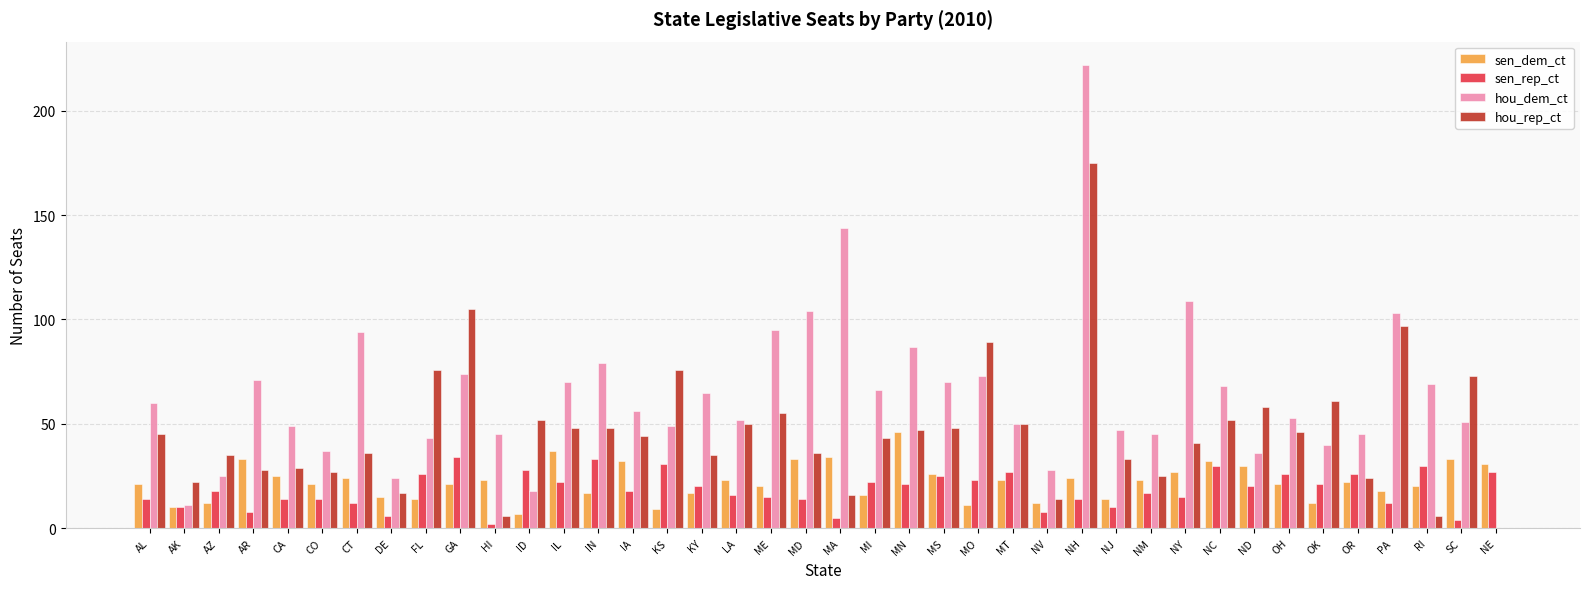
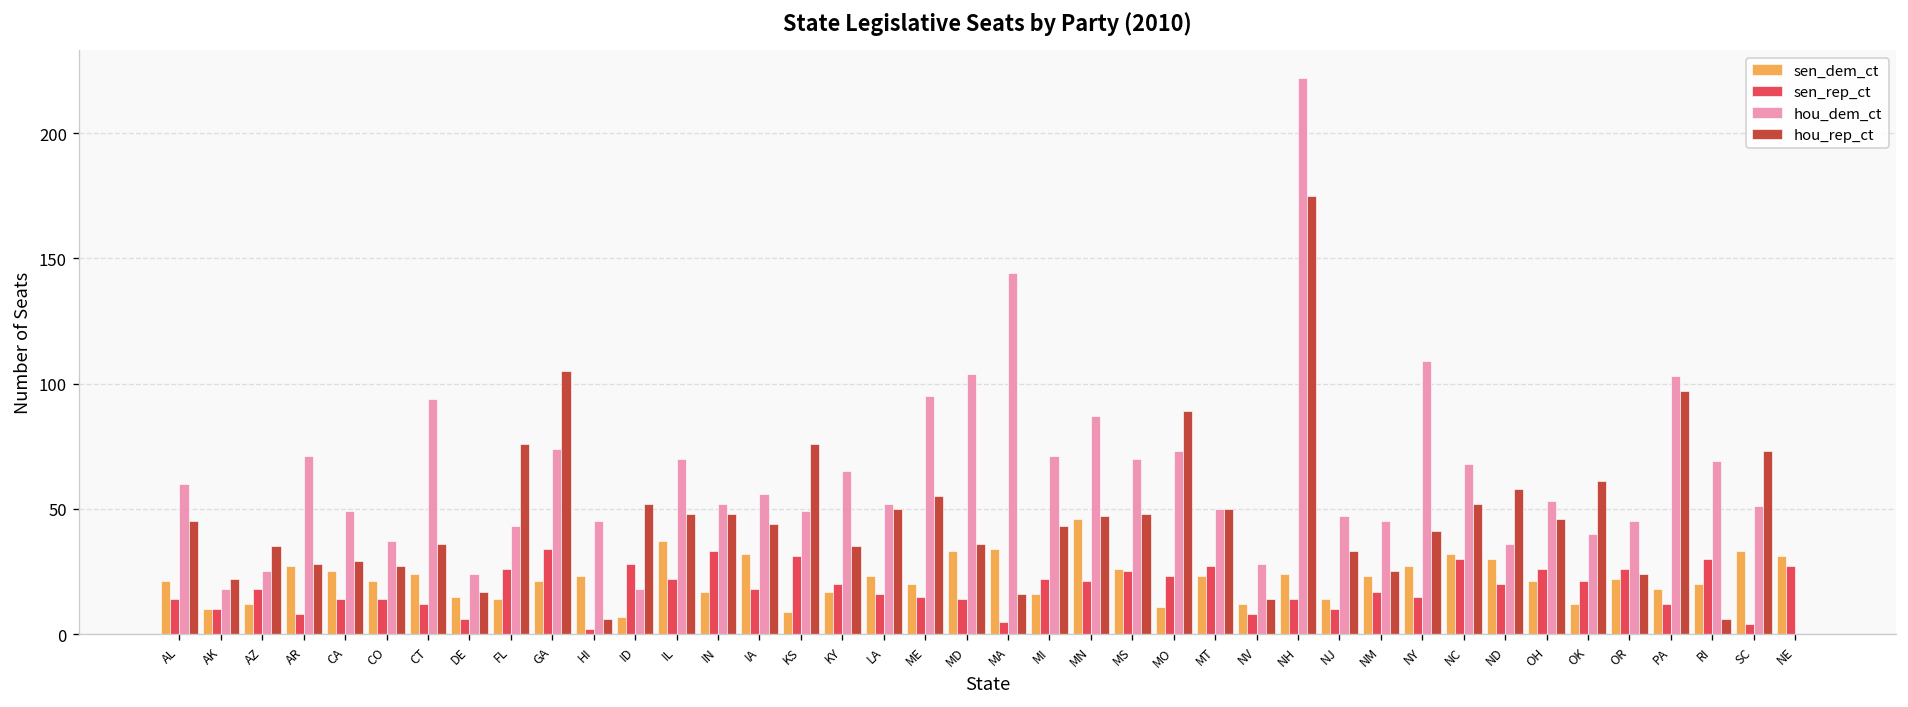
hou_dem_ct, AK: 11 -> 18
sen_dem_ct, AR: 33 -> 27
hou_dem_ct, IN: 79 -> 52
hou_dem_ct, MI: 66 -> 71
